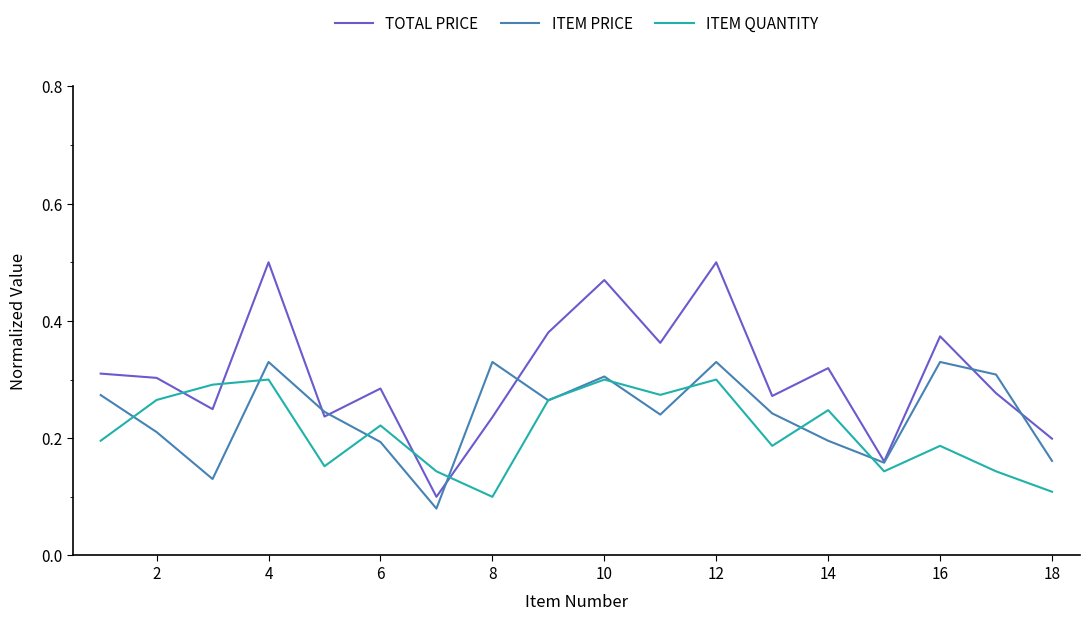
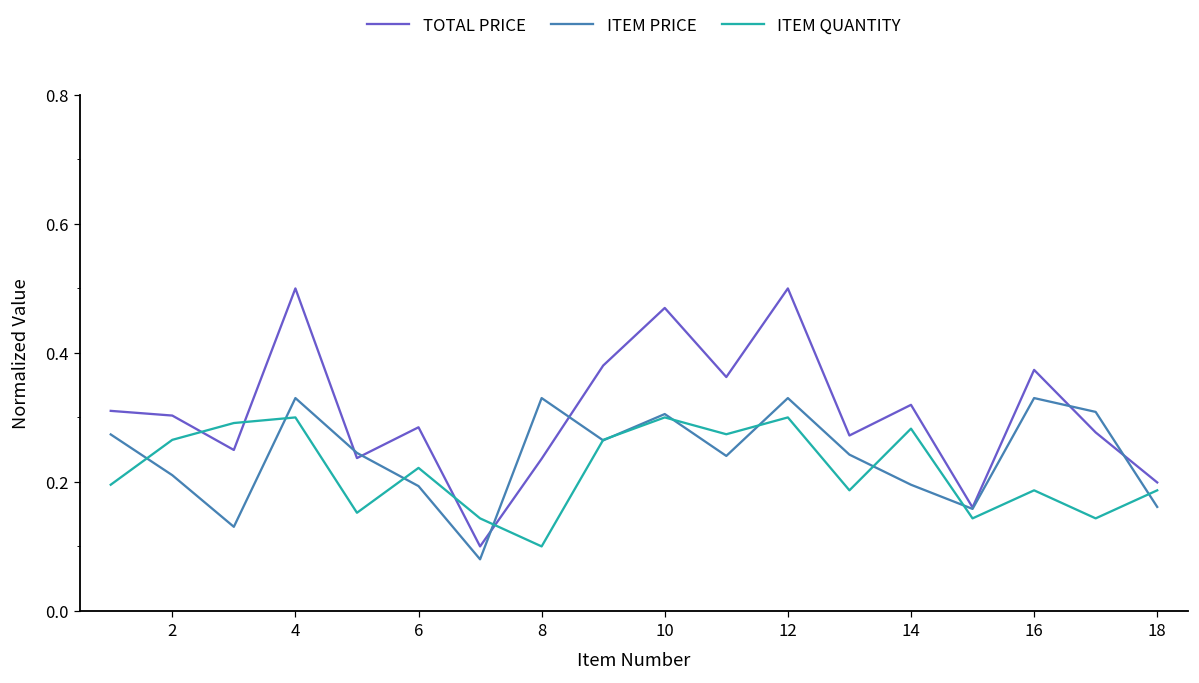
ITEM QUANTITY, 14: 0.25 -> 0.28
ITEM QUANTITY, 18: 0.11 -> 0.19
